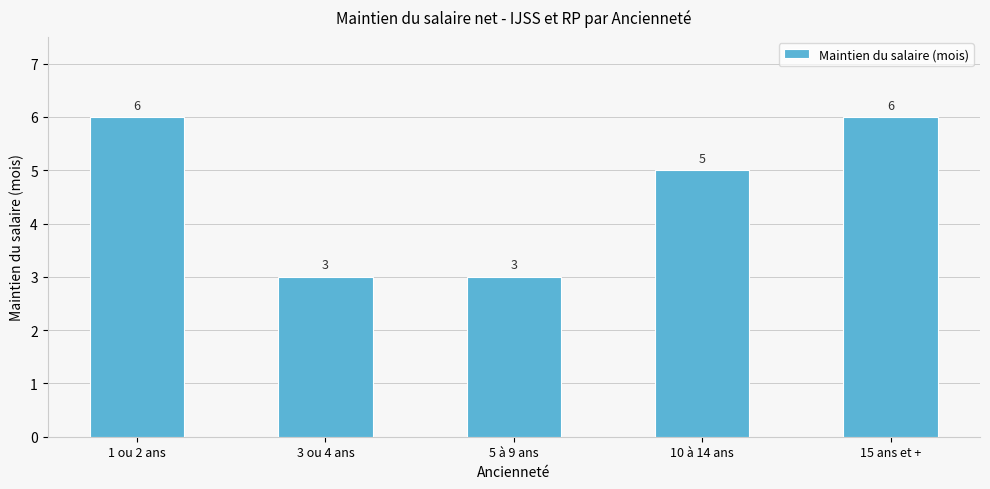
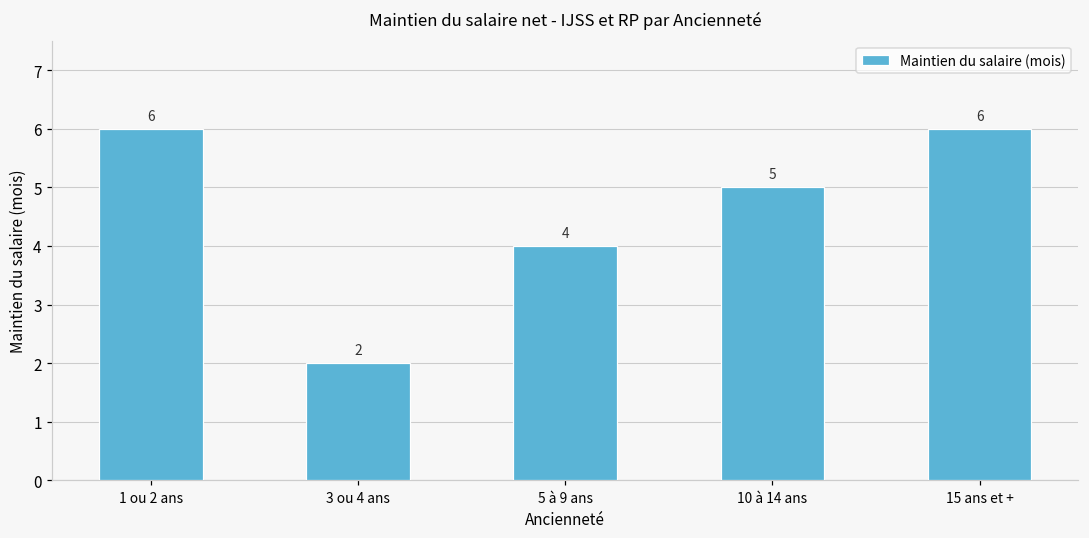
3 ou 4 ans: 3 -> 2
5 à 9 ans: 3 -> 4
